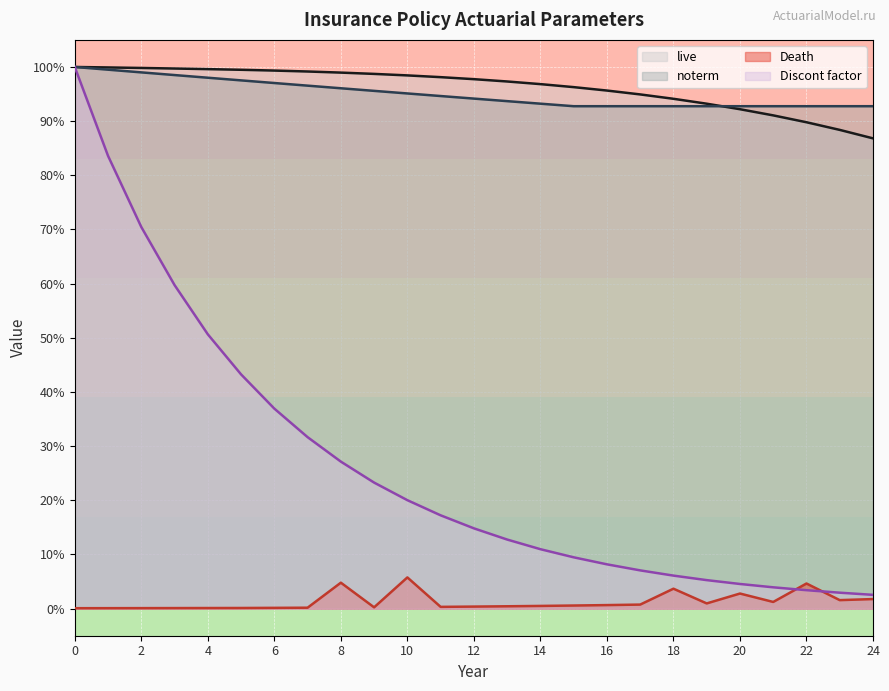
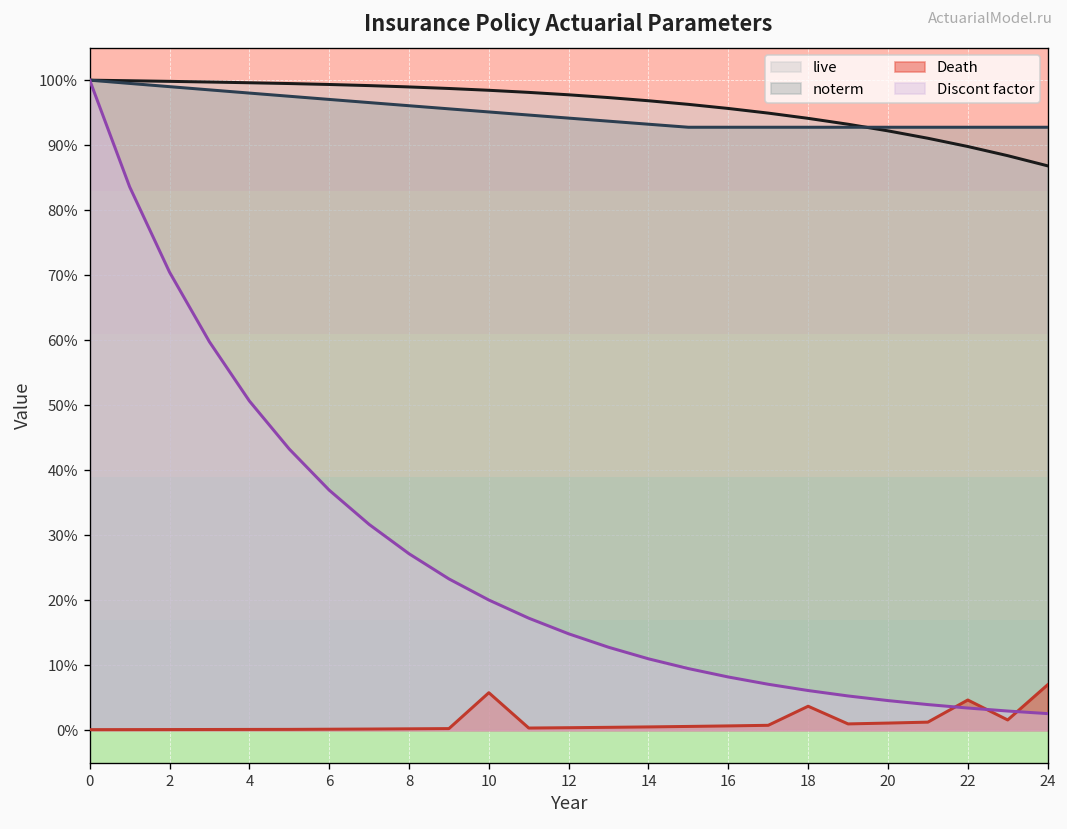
Death, 8: 5% -> 0%
Death, 20: 3% -> 1%
Death, 24: 2% -> 7%
